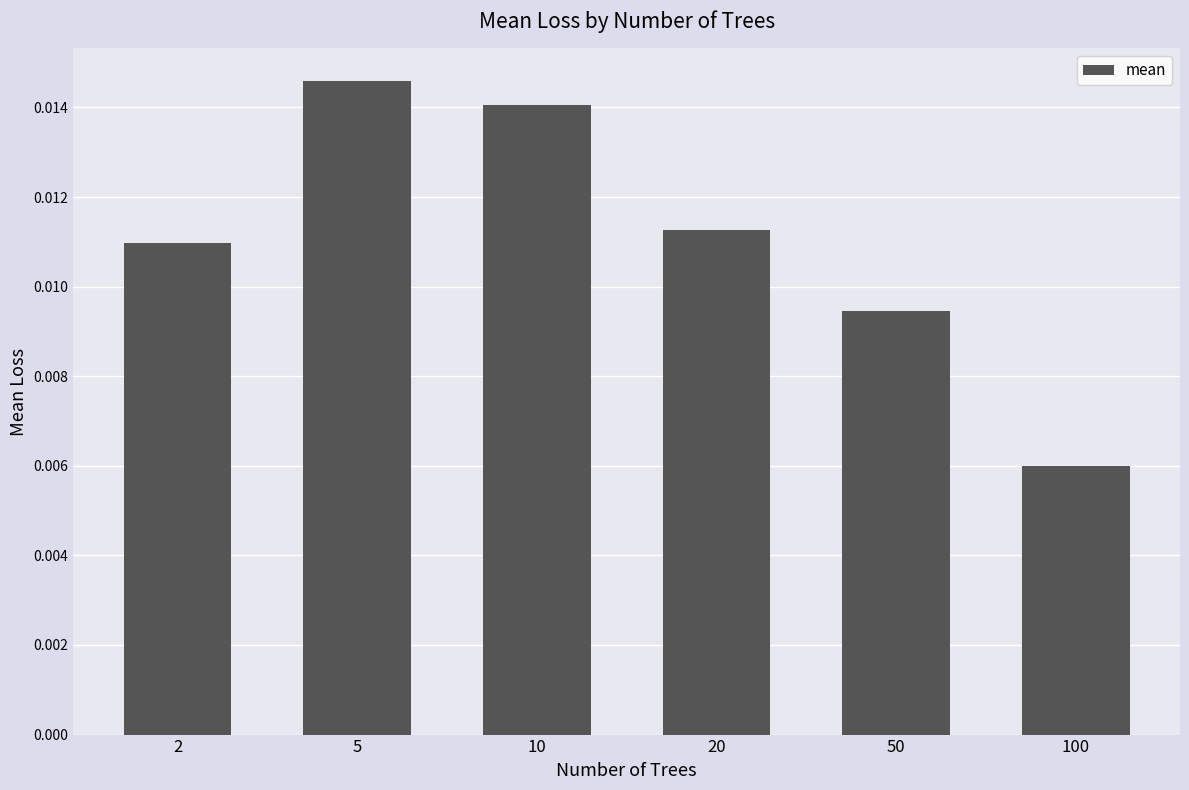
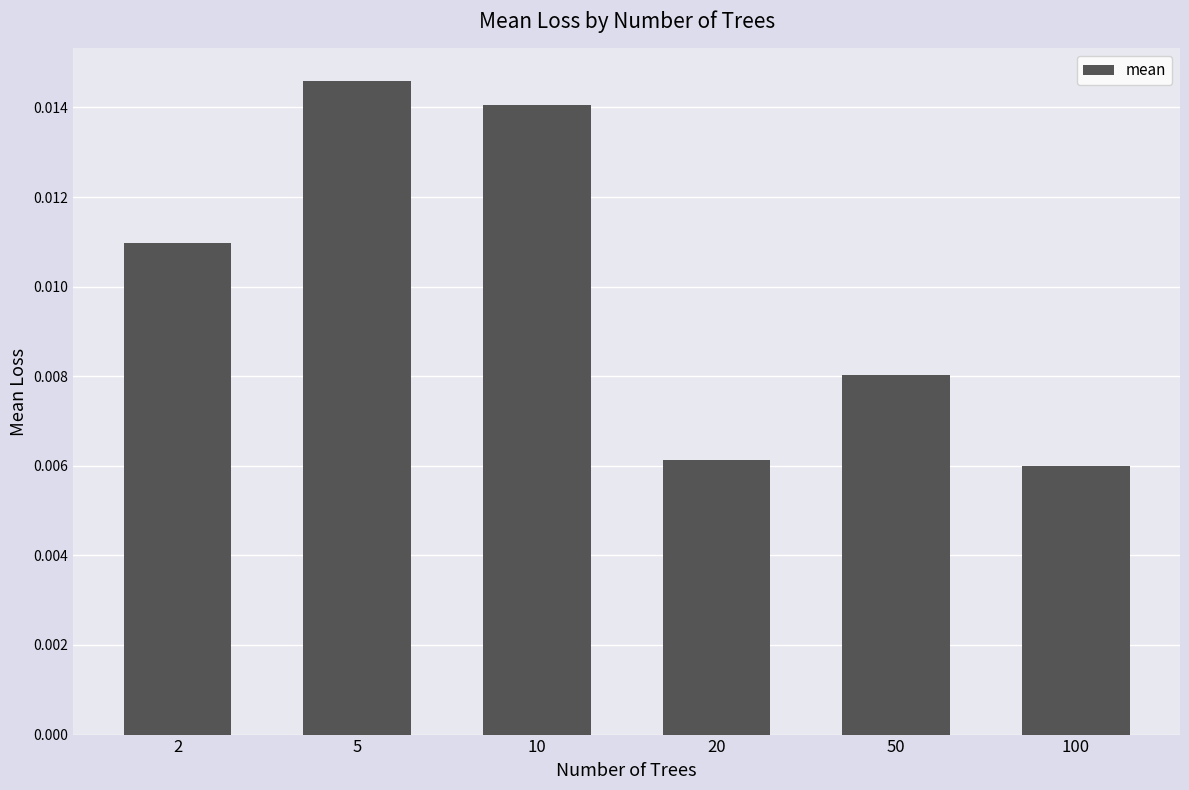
20: 0.0113 -> 0.0061
50: 0.0095 -> 0.0080
